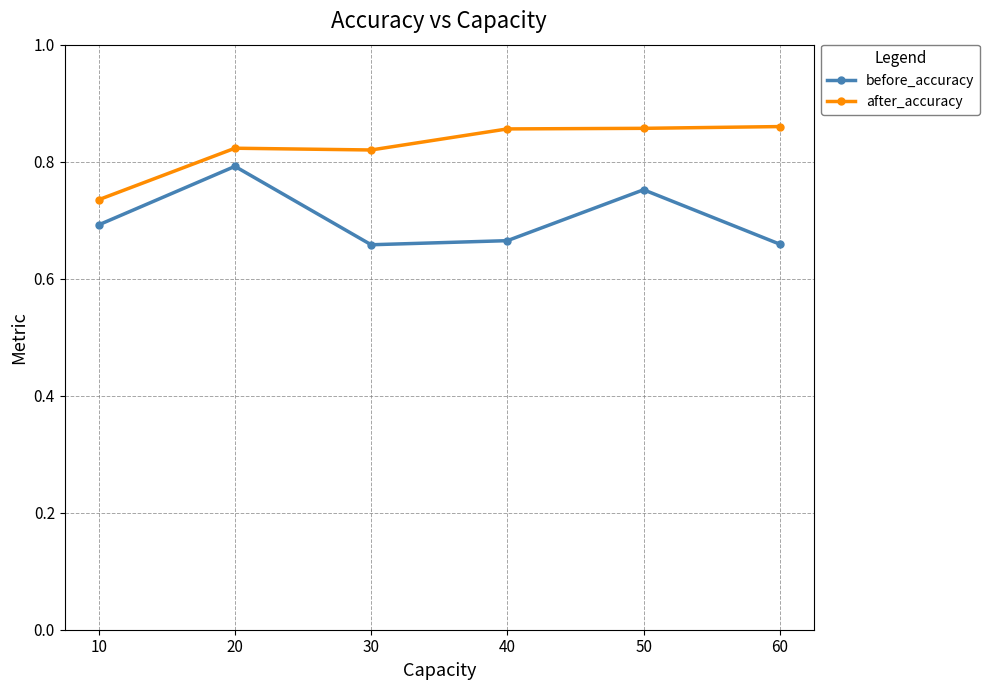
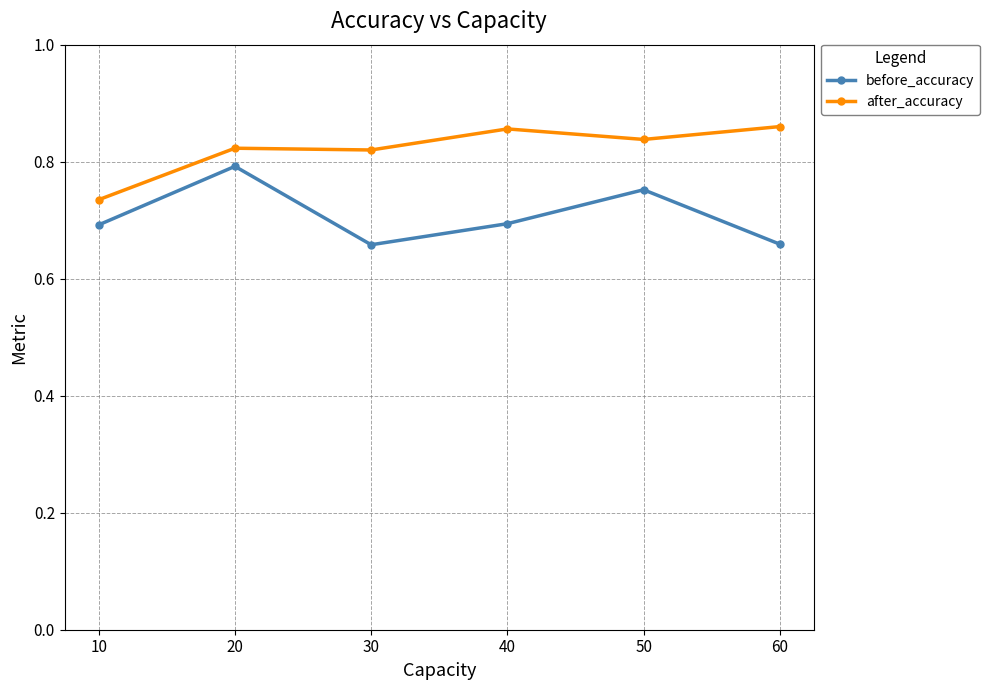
before_accuracy, 40: 0.67 -> 0.69
after_accuracy, 50: 0.86 -> 0.84
